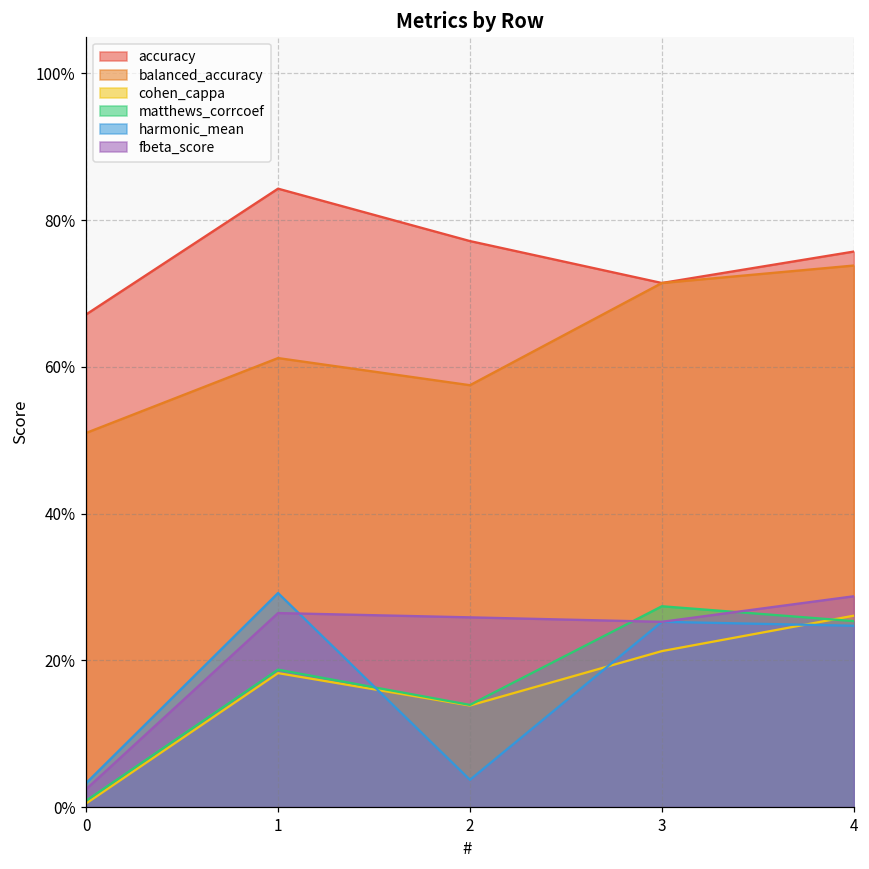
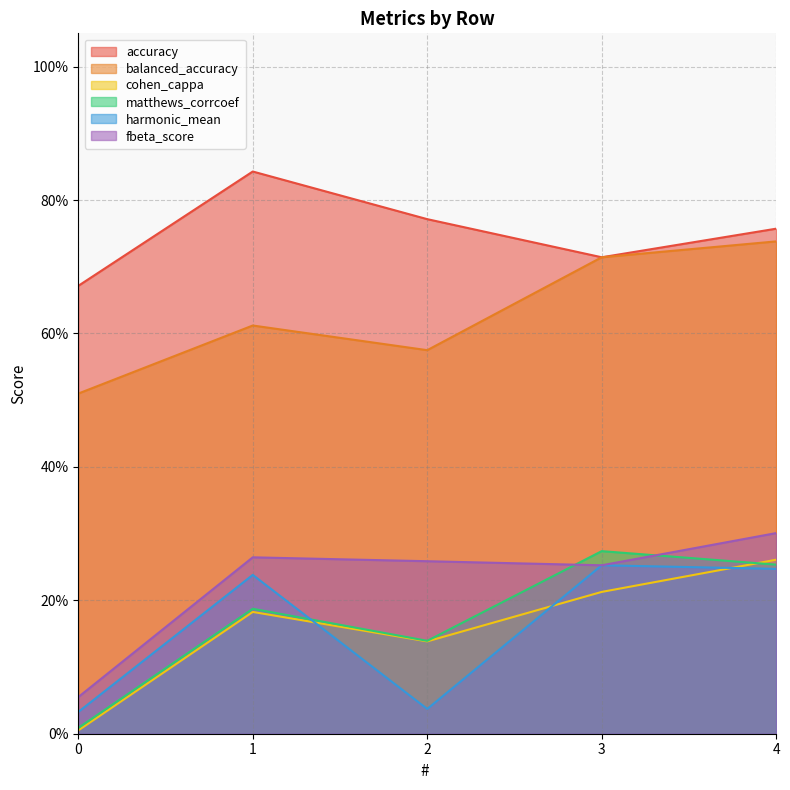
fbeta_score, 0: 2% -> 5%
harmonic_mean, 1: 29% -> 24%
fbeta_score, 4: 29% -> 30%
